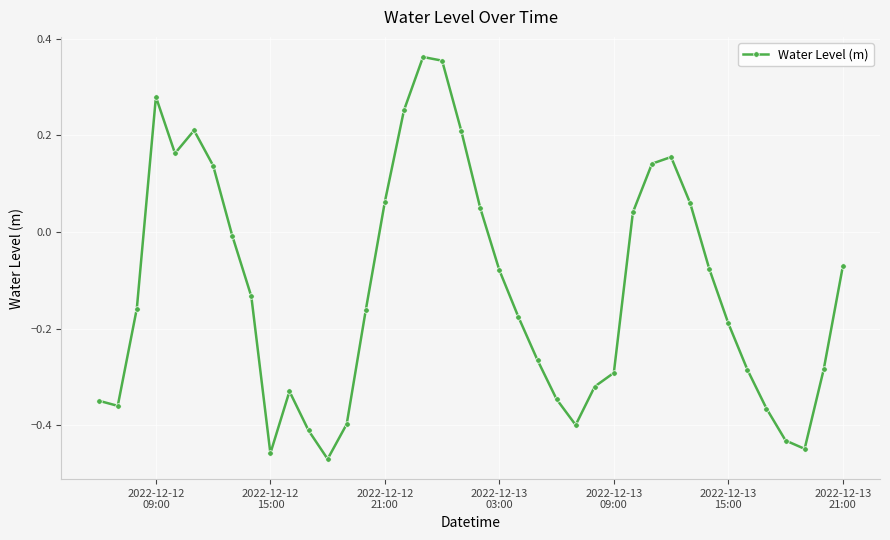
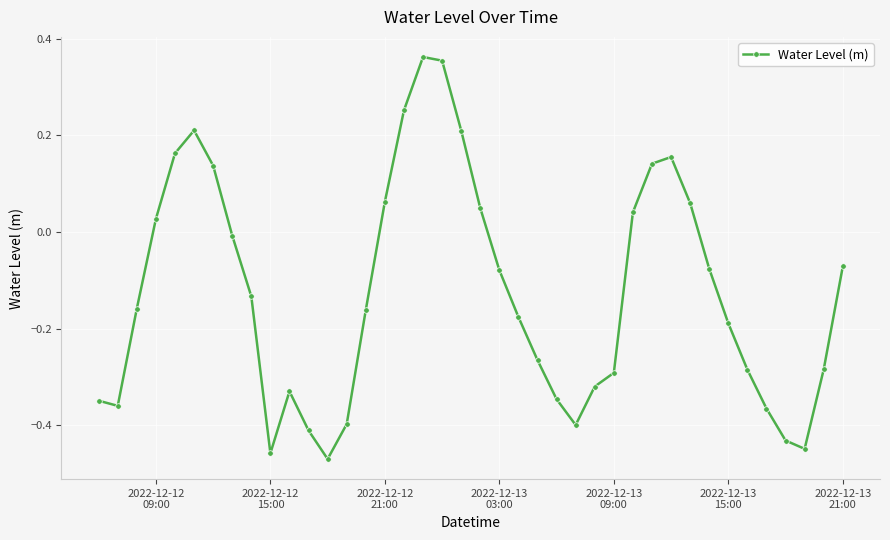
2022-12-12 09:00: 0.28 -> 0.03
